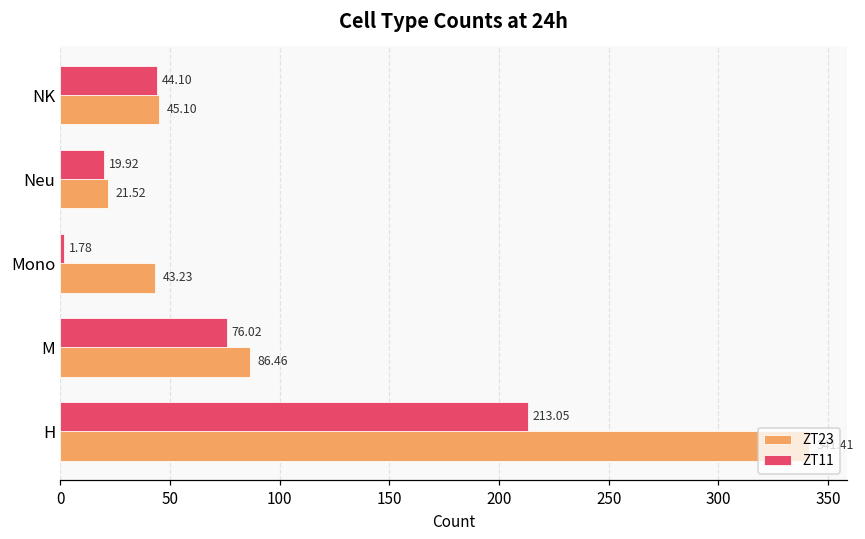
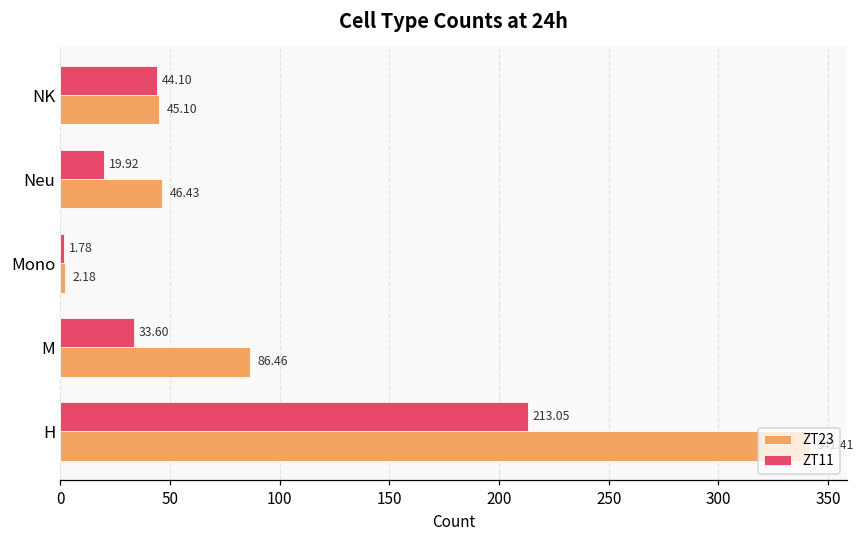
ZT23, Neu: 21.52 -> 46.43
ZT23, Mono: 43.23 -> 2.18
ZT11, M: 76.02 -> 33.60
